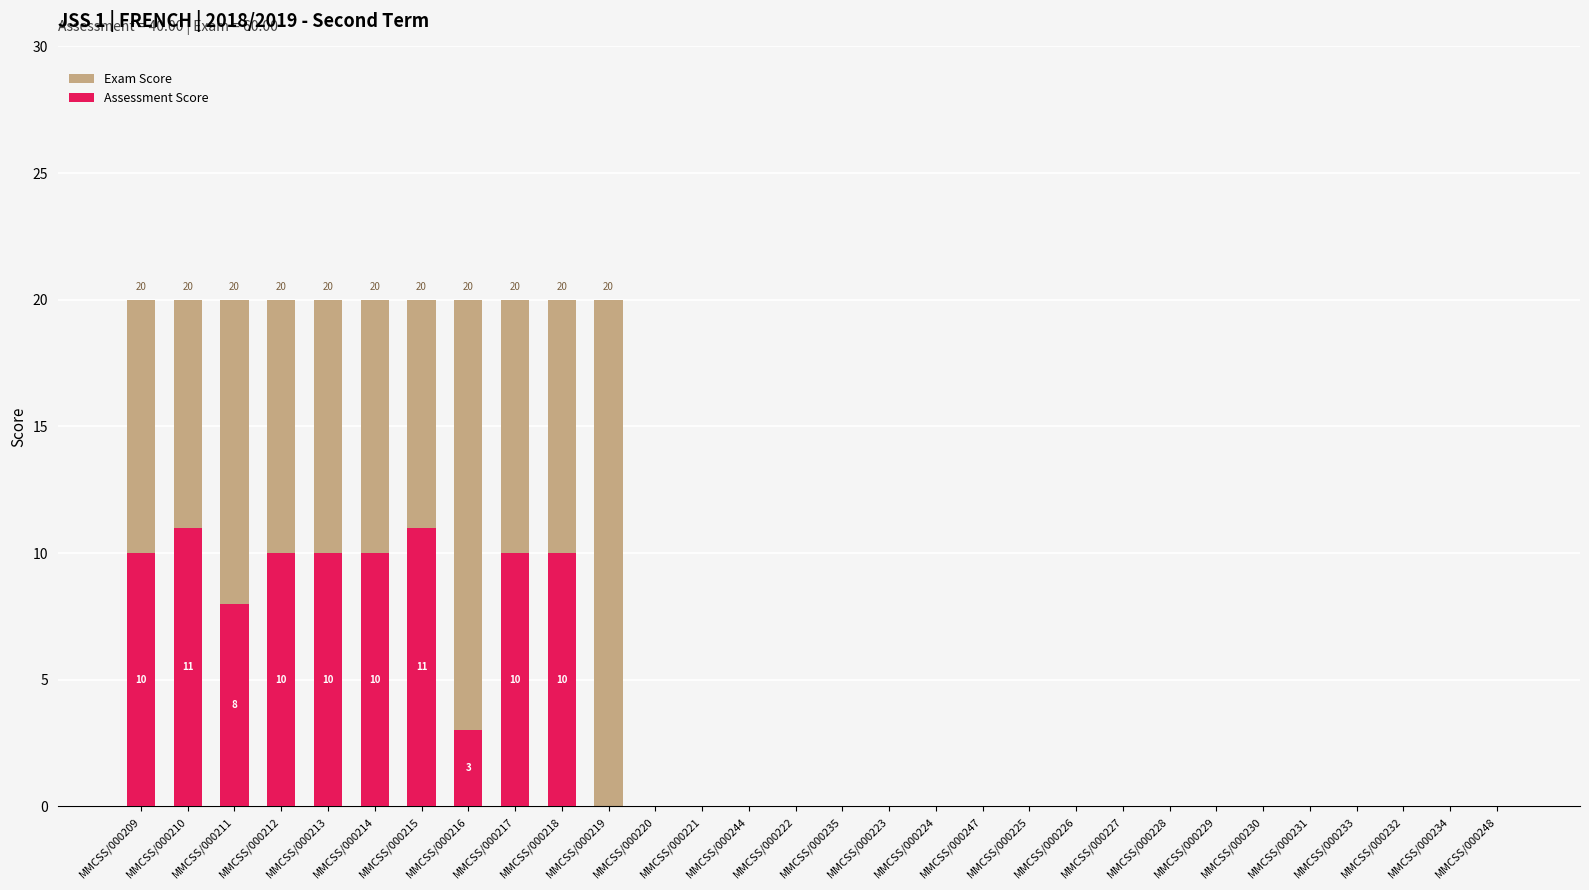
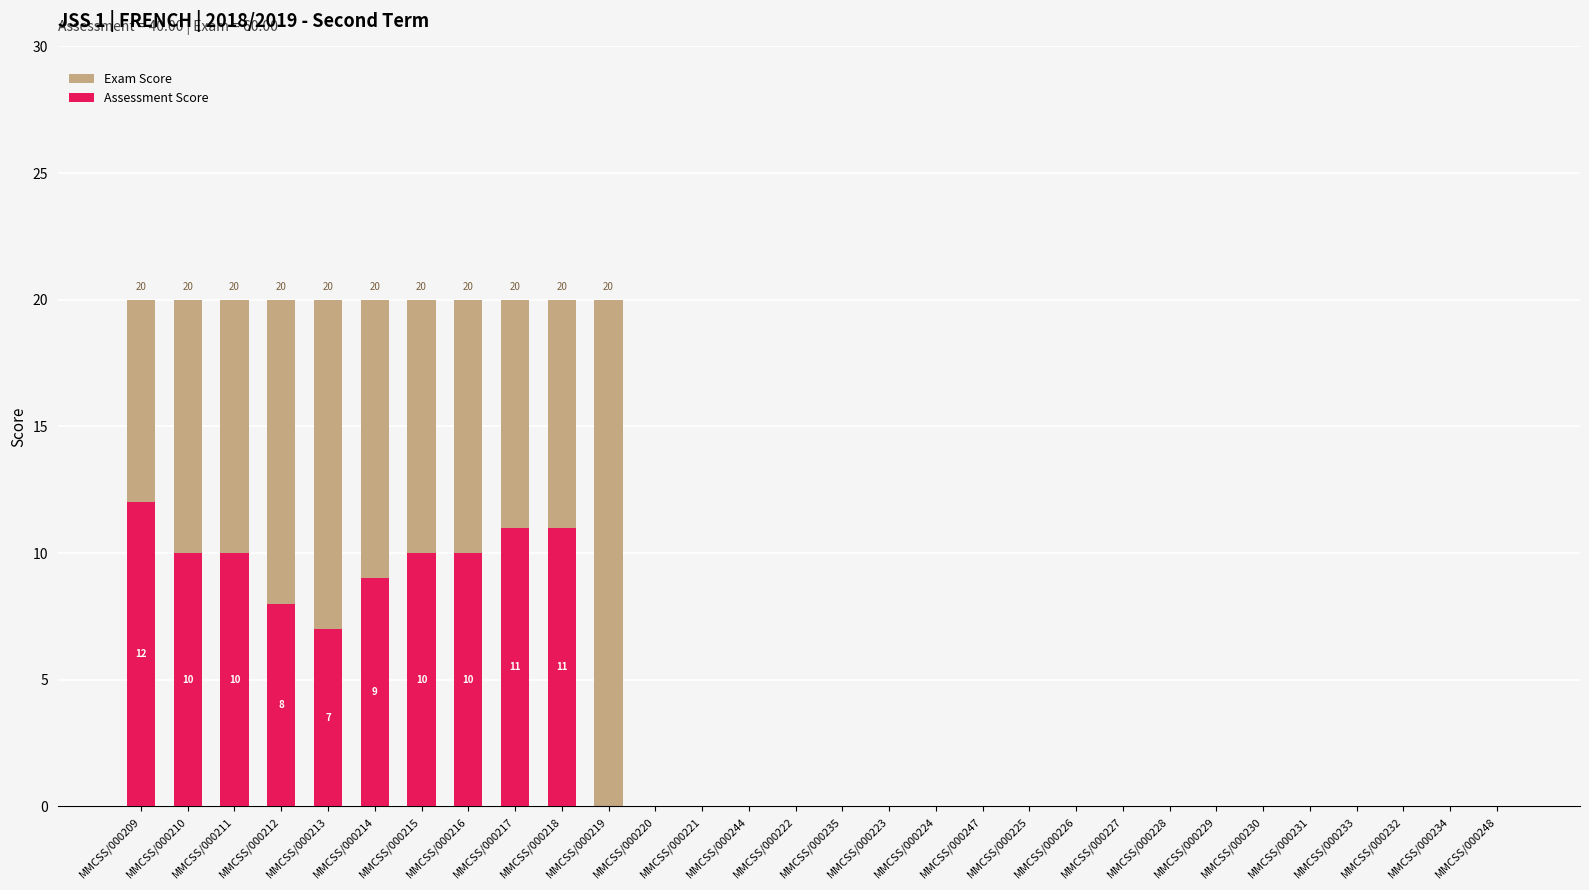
Assessment Score, MMCSS/000209: 10 -> 12
Assessment Score, MMCSS/000210: 11 -> 10
Assessment Score, MMCSS/000211: 8 -> 10
Assessment Score, MMCSS/000212: 10 -> 8
Assessment Score, MMCSS/000213: 10 -> 7
Assessment Score, MMCSS/000214: 10 -> 9
Assessment Score, MMCSS/000215: 11 -> 10
Assessment Score, MMCSS/000216: 3 -> 10
Assessment Score, MMCSS/000217: 10 -> 11
Assessment Score, MMCSS/000218: 10 -> 11
